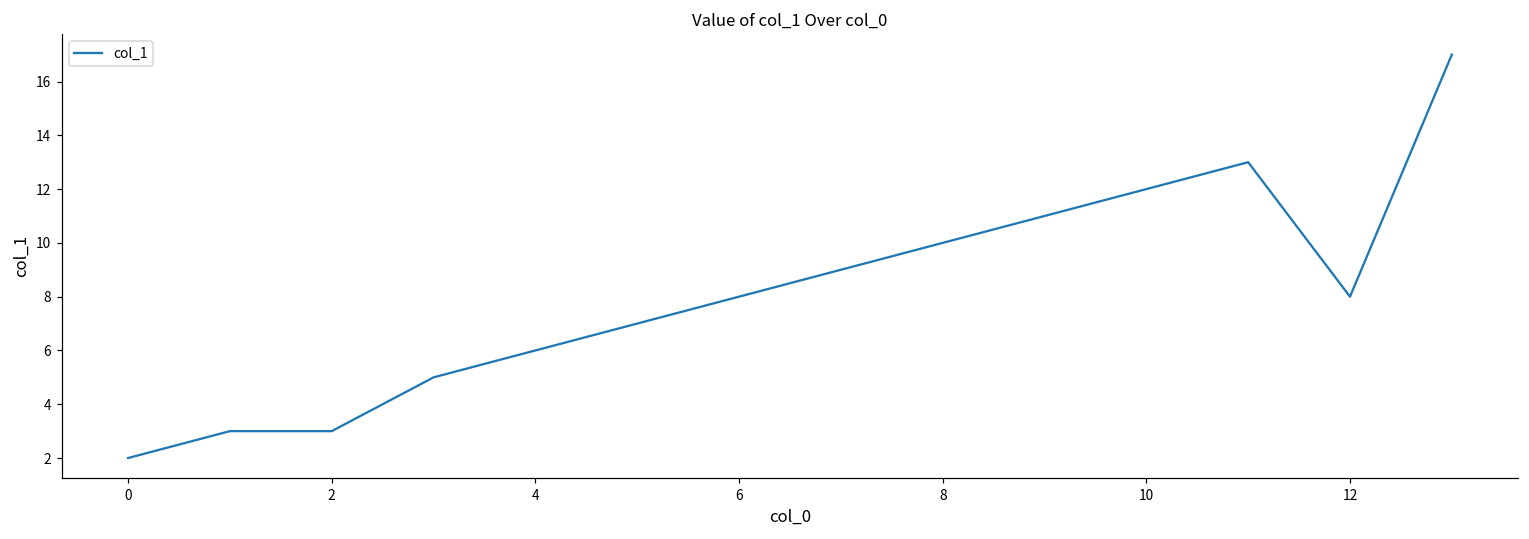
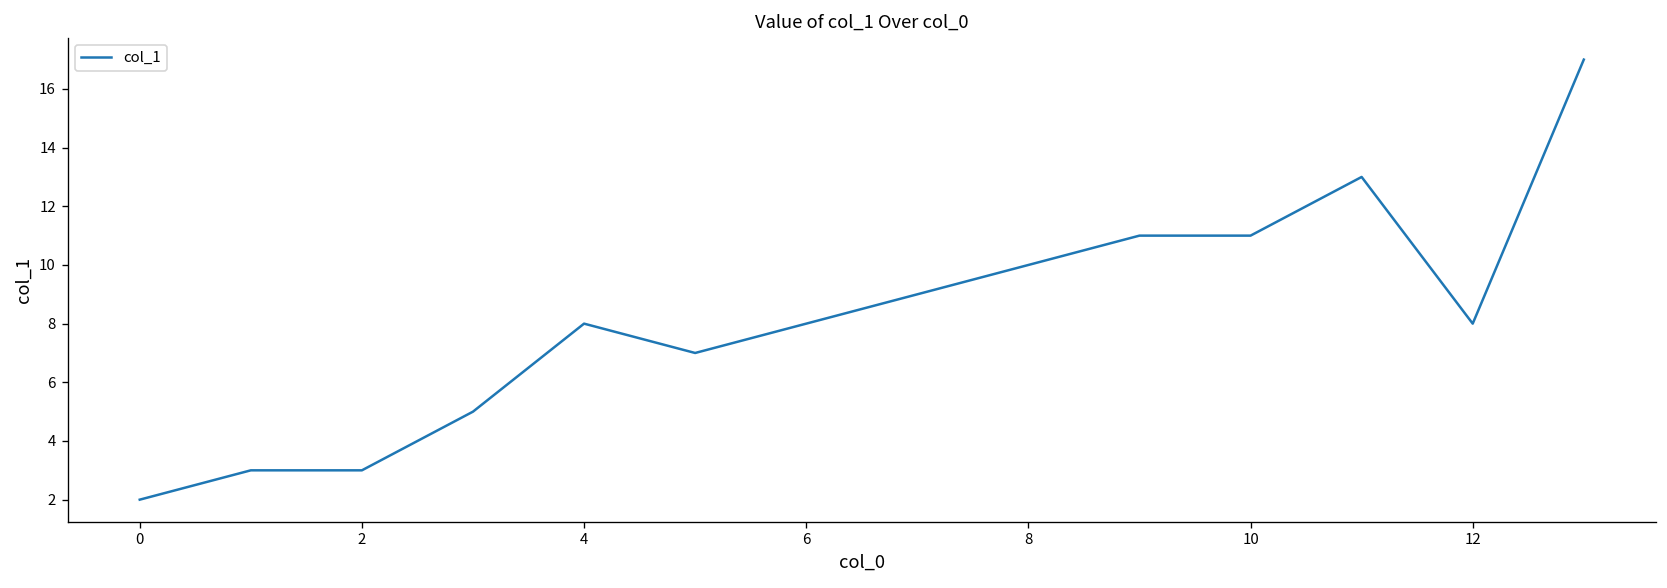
4: 6 -> 8
10: 12 -> 11
